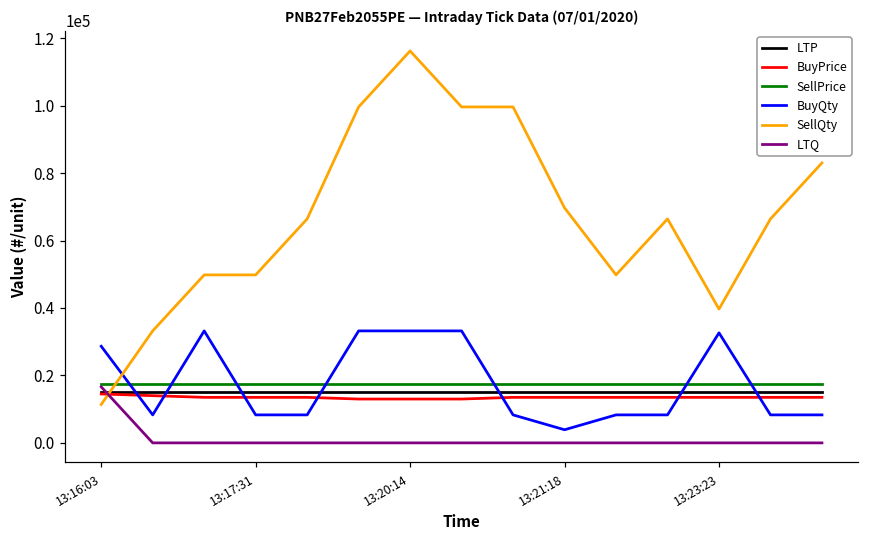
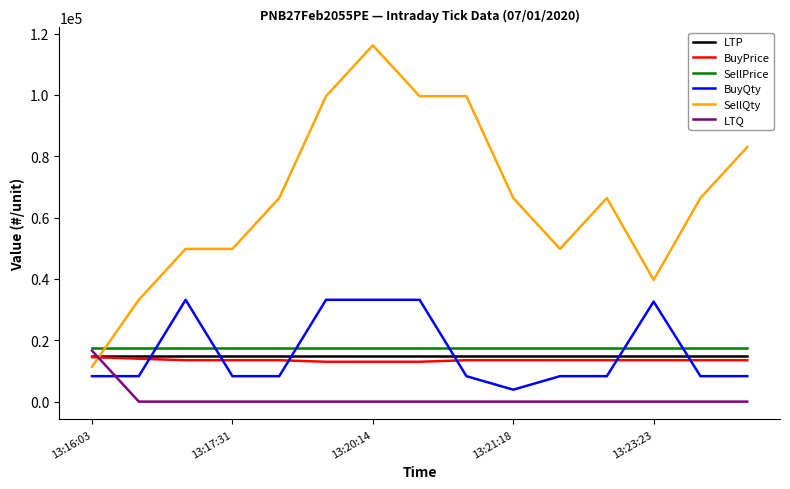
BuyQty, 13:16:03: 29000 -> 8000
SellQty, 13:21:18: 70000 -> 66000
